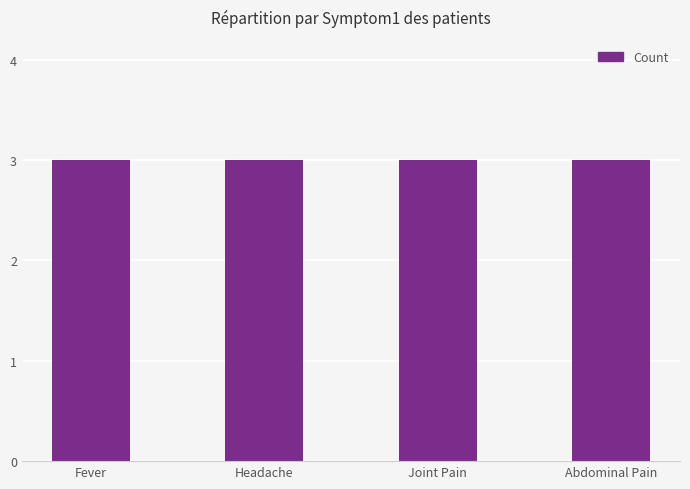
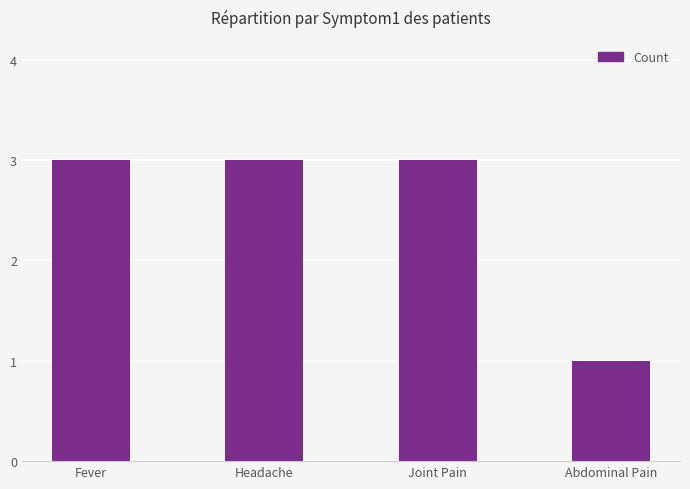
Abdominal Pain: 3 -> 1
